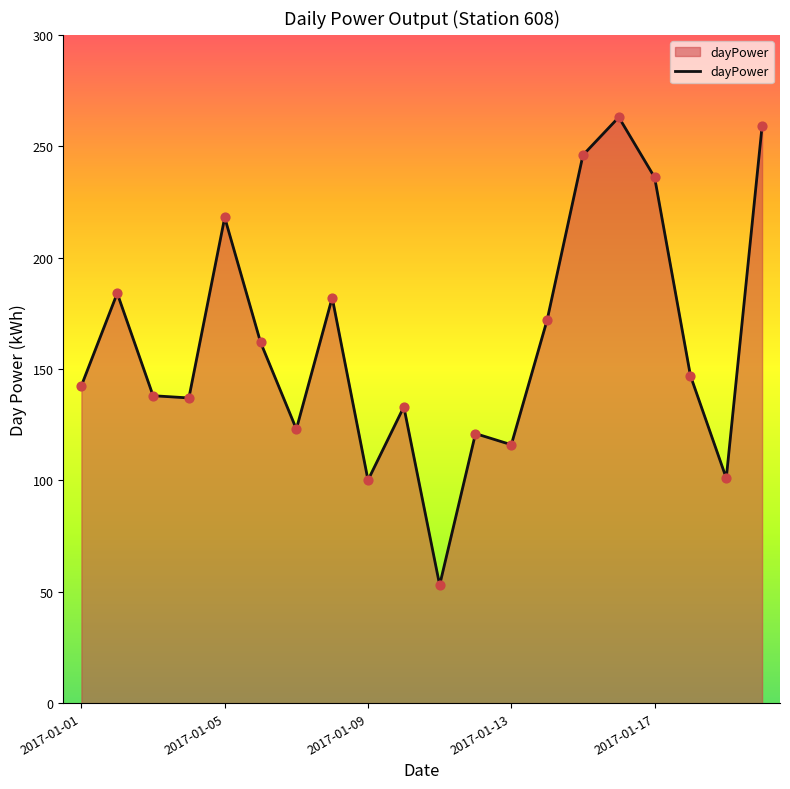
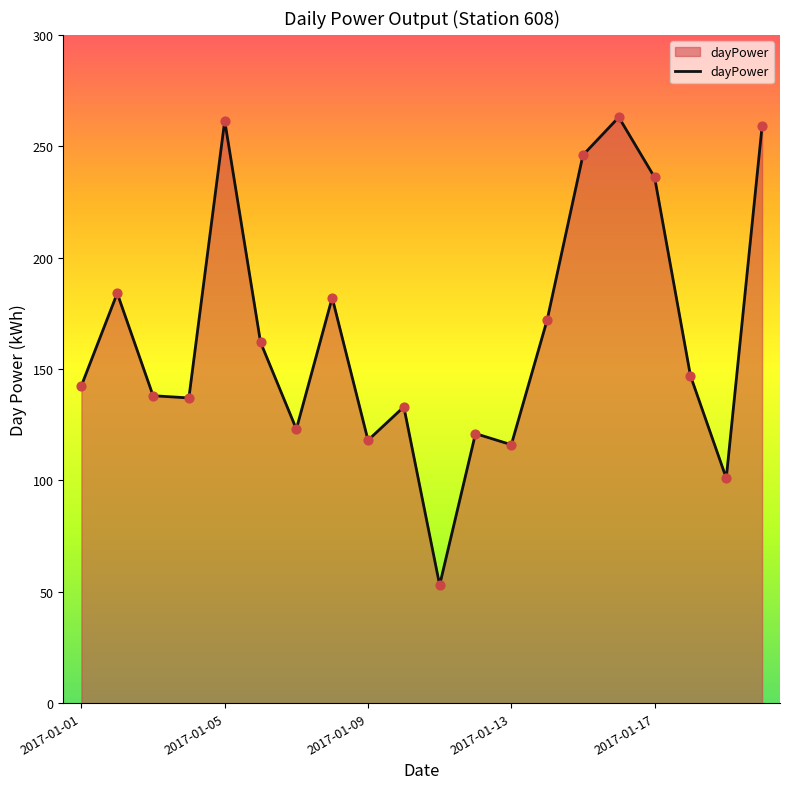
2017-01-05: 218 -> 261
2017-01-09: 100 -> 118
